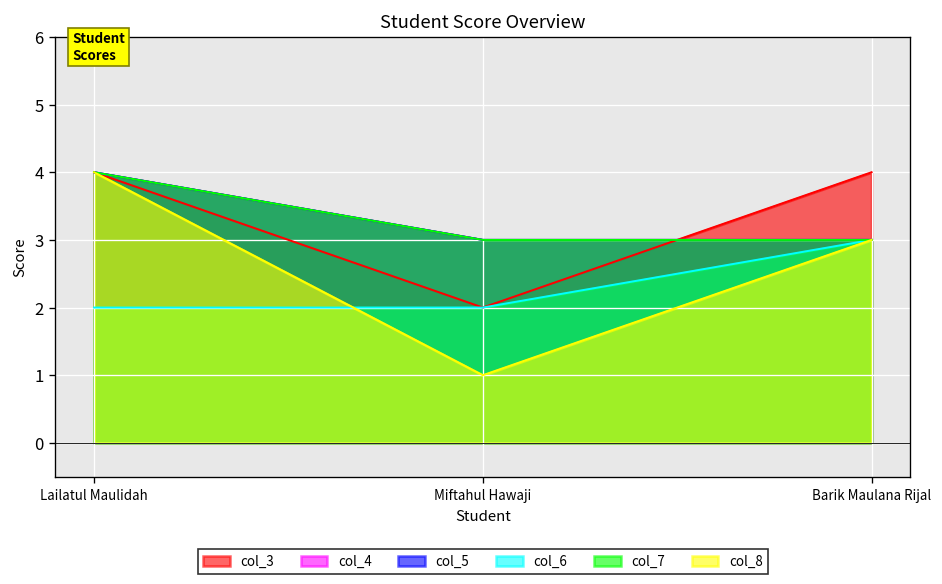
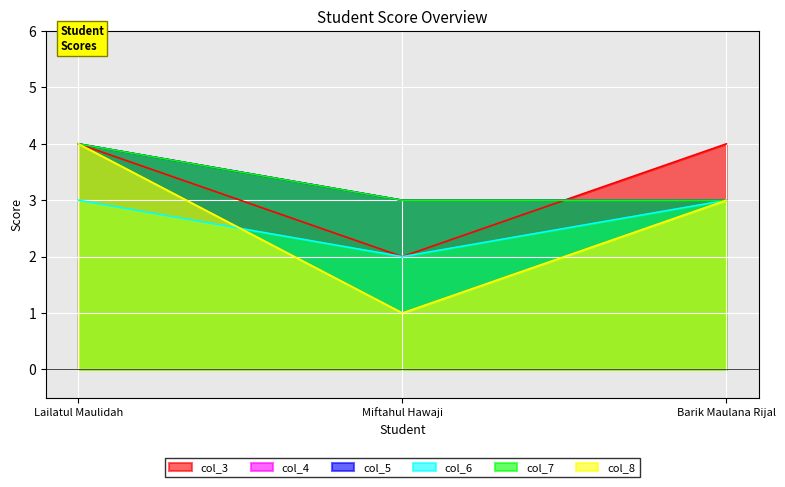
col_6, Lailatul Maulidah: 2 -> 3
